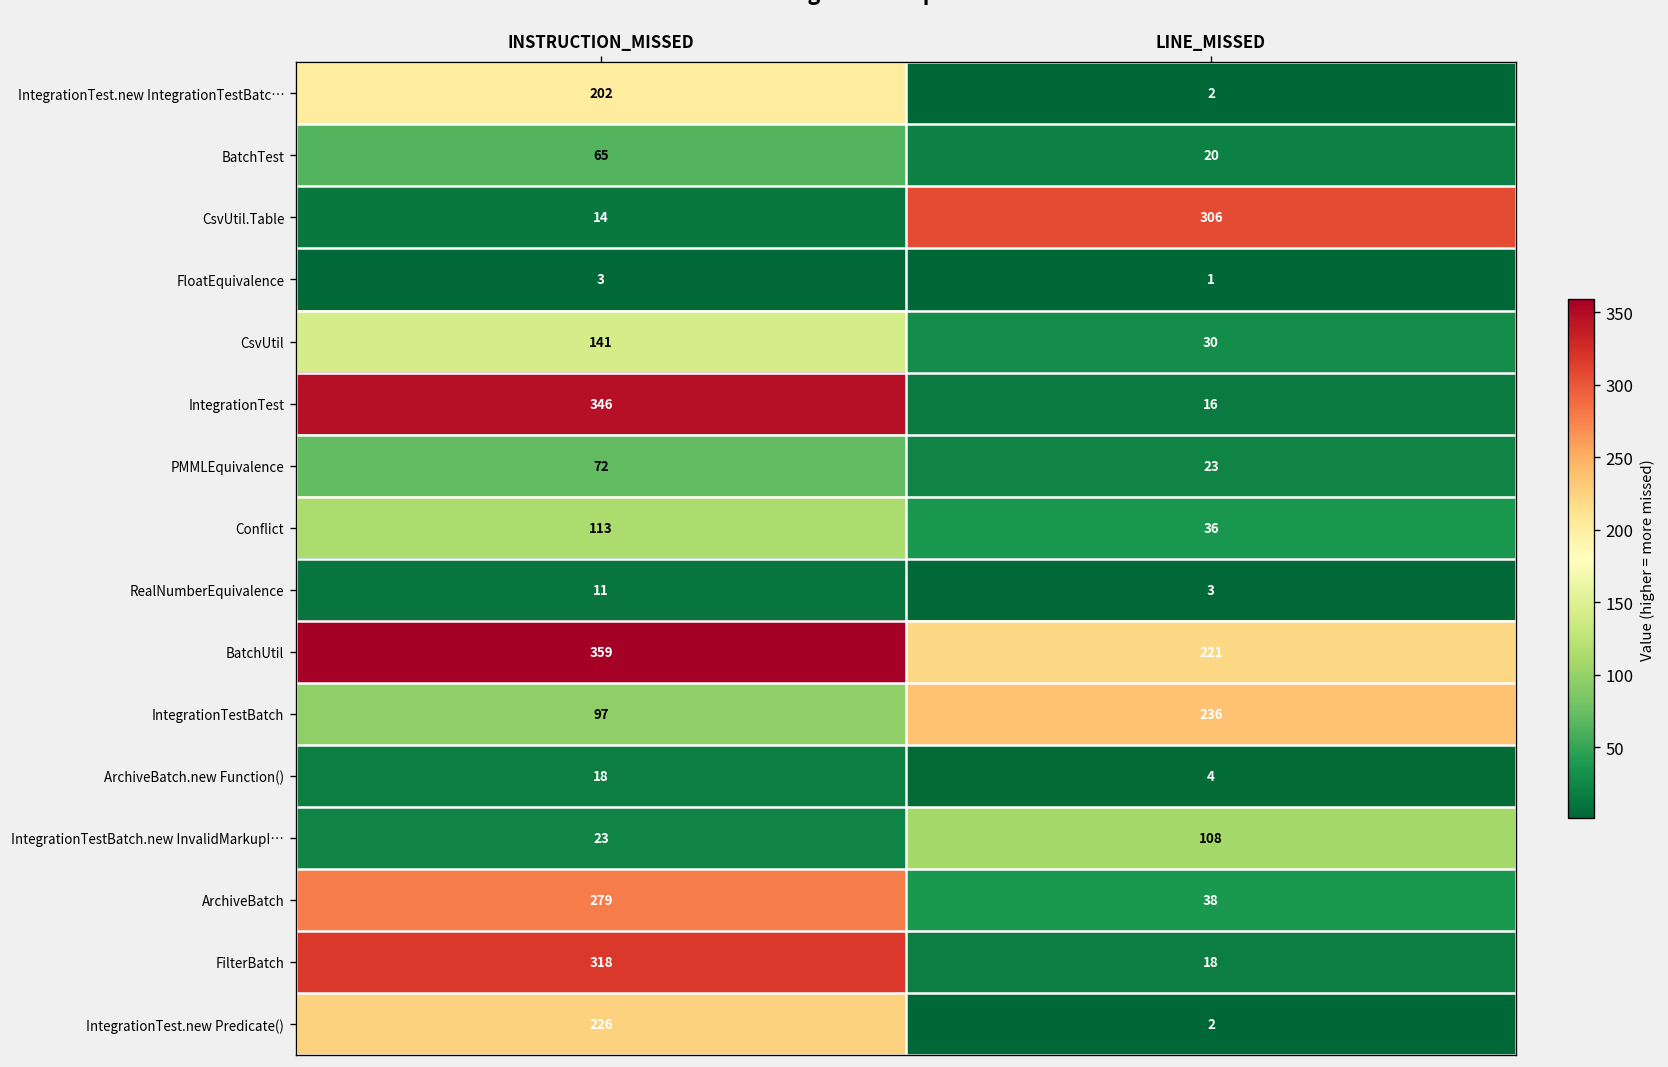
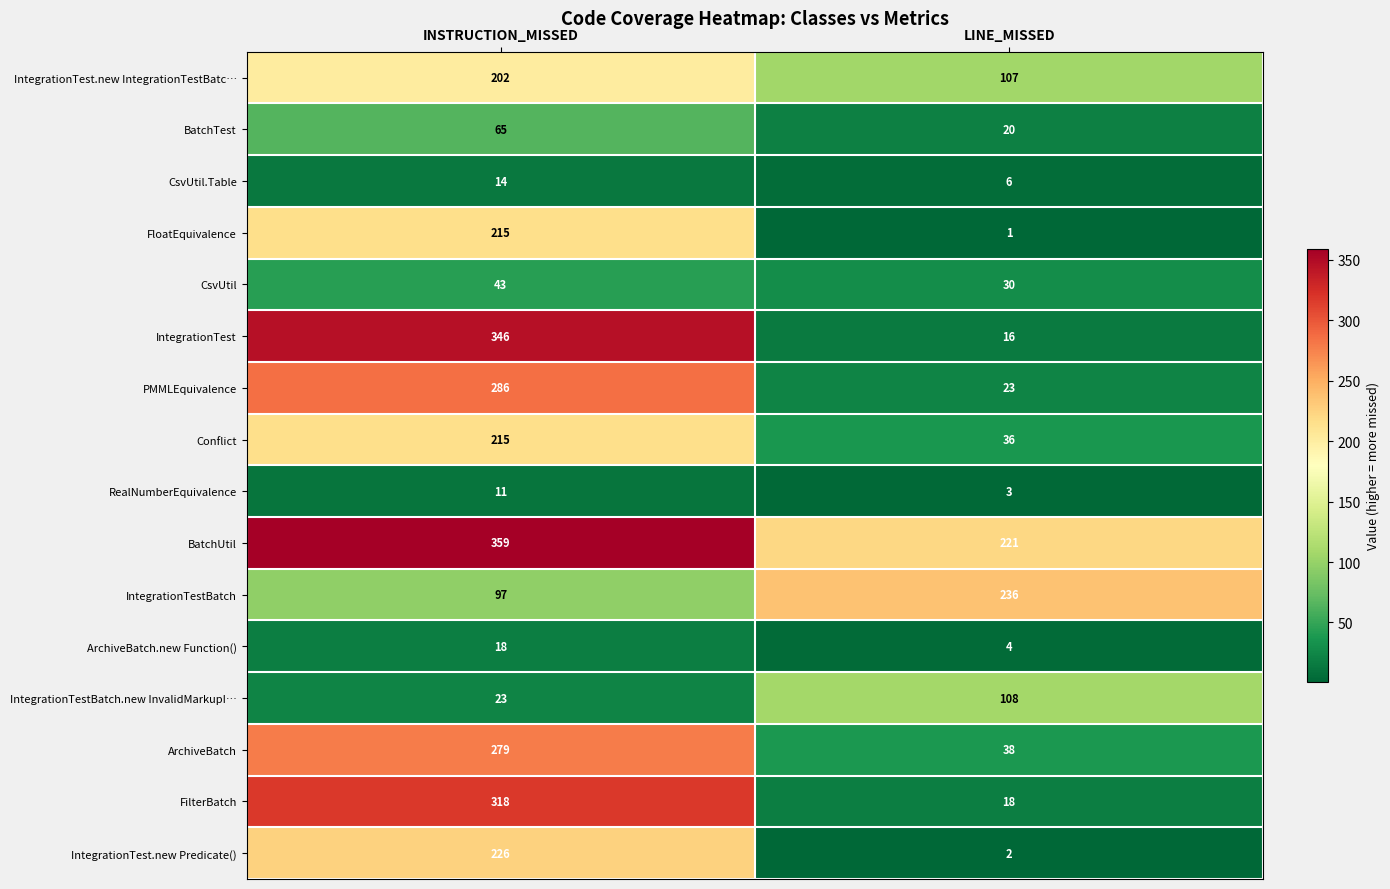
IntegrationTest.new IntegrationTestBatc…, LINE_MISSED: 2 -> 107
CsvUtil.Table, LINE_MISSED: 306 -> 6
FloatEquivalence, INSTRUCTION_MISSED: 3 -> 215
CsvUtil, INSTRUCTION_MISSED: 141 -> 43
PMMLEquivalence, INSTRUCTION_MISSED: 72 -> 286
Conflict, INSTRUCTION_MISSED: 113 -> 215
